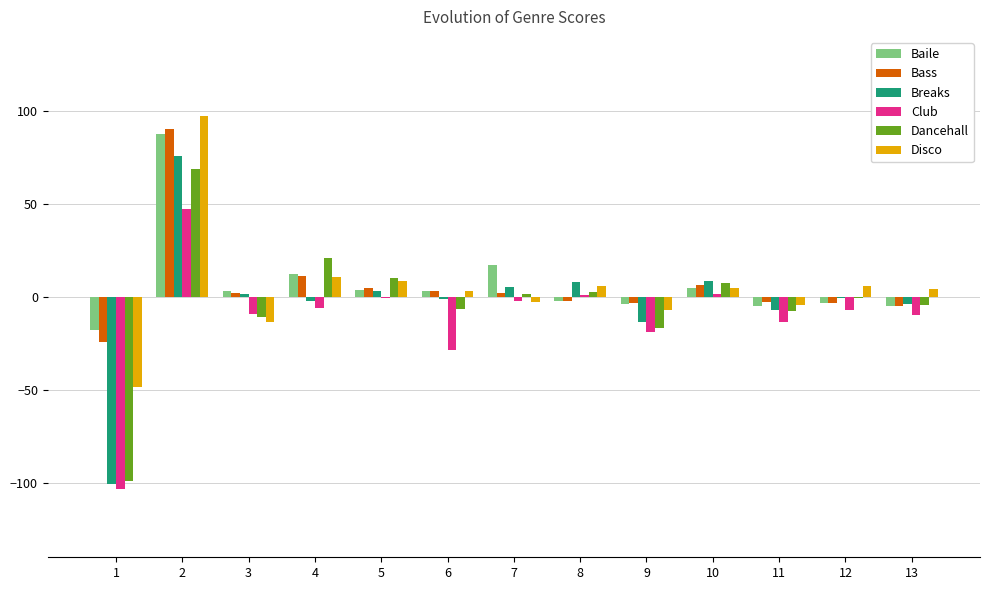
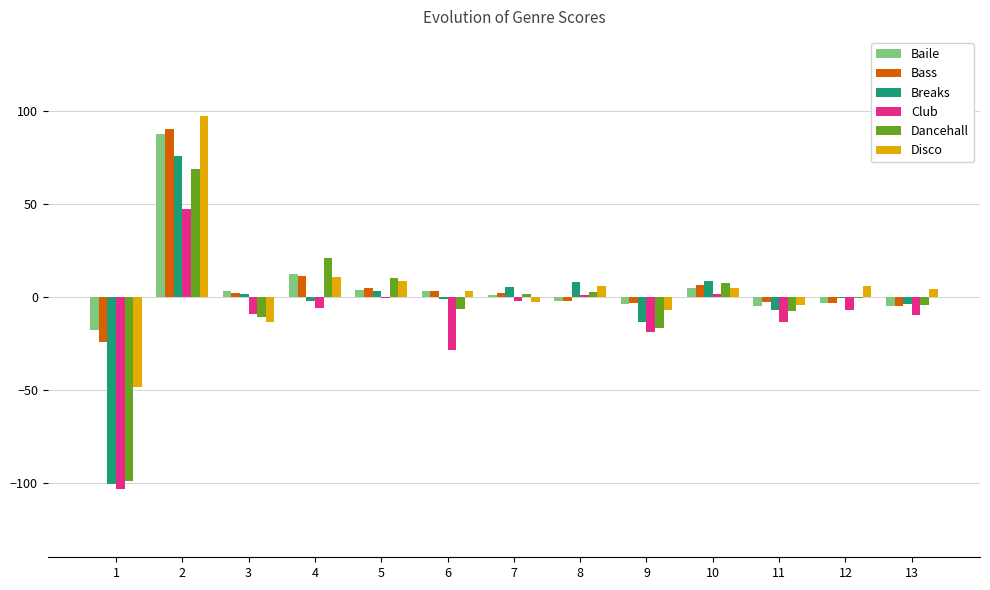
Baile, 7: 17 -> 1
